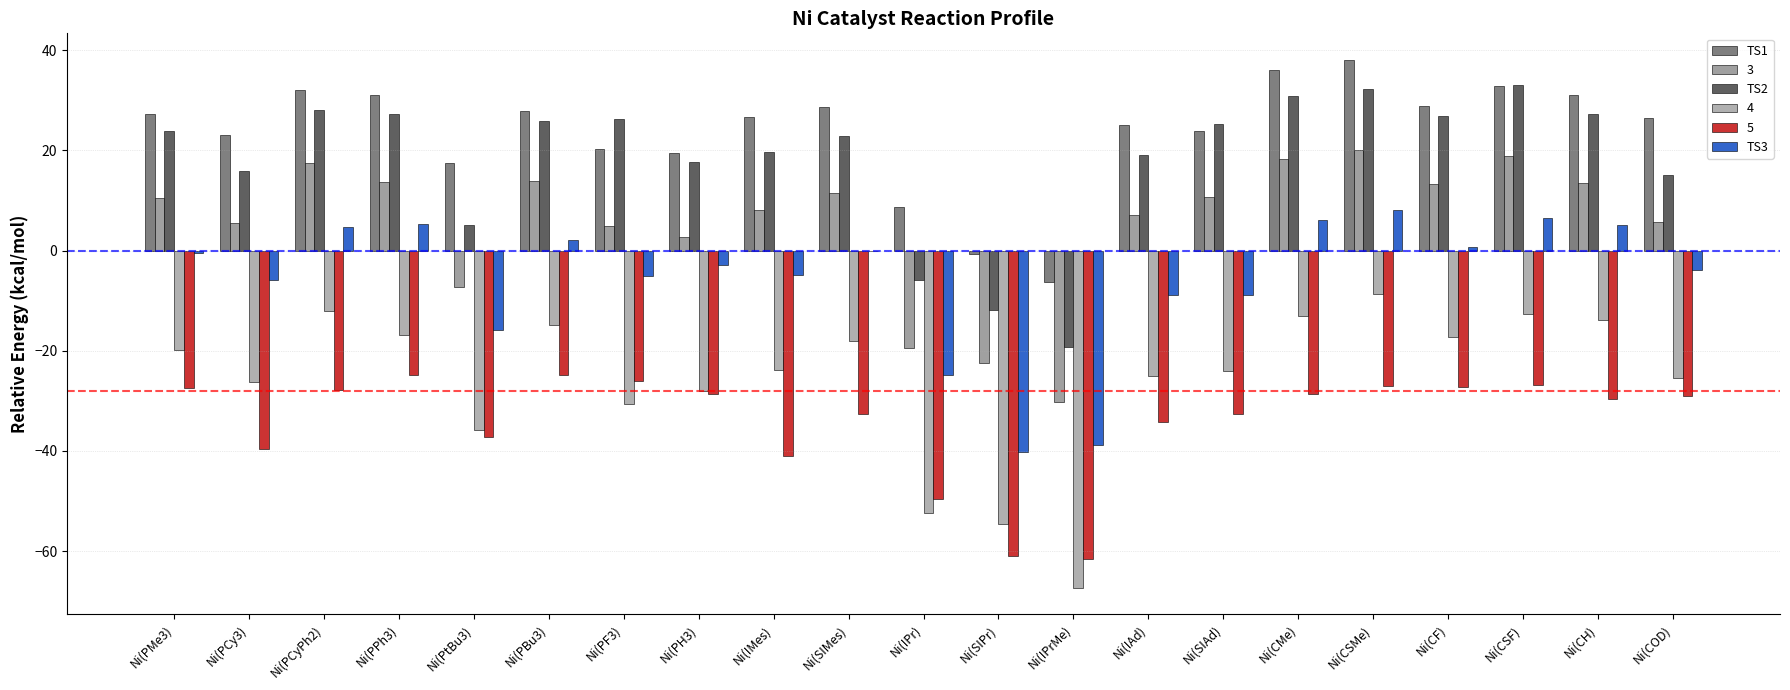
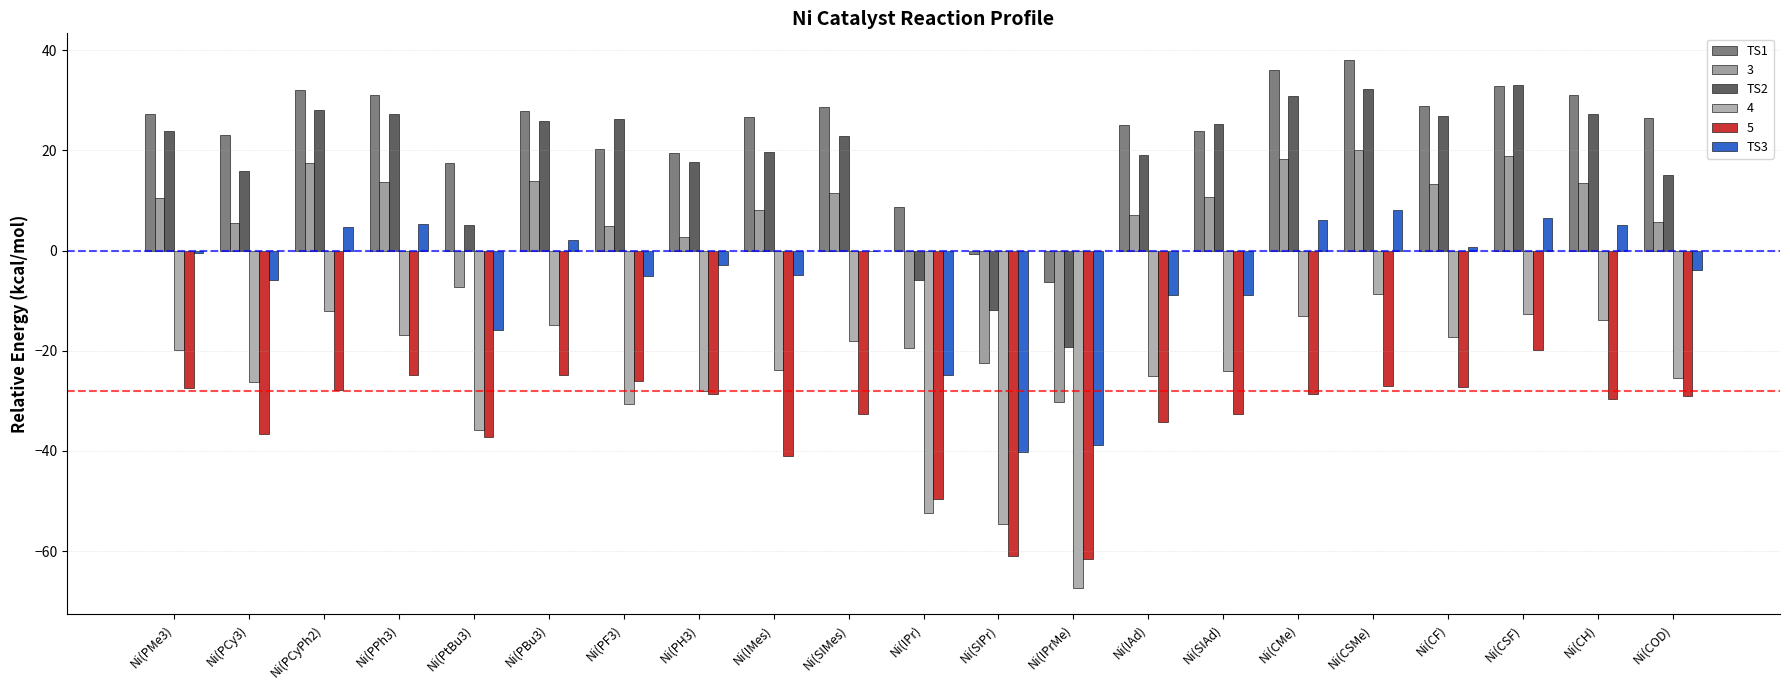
5, Ni(PCy3): -40 -> -37
5, Ni(CSF): -27 -> -20
